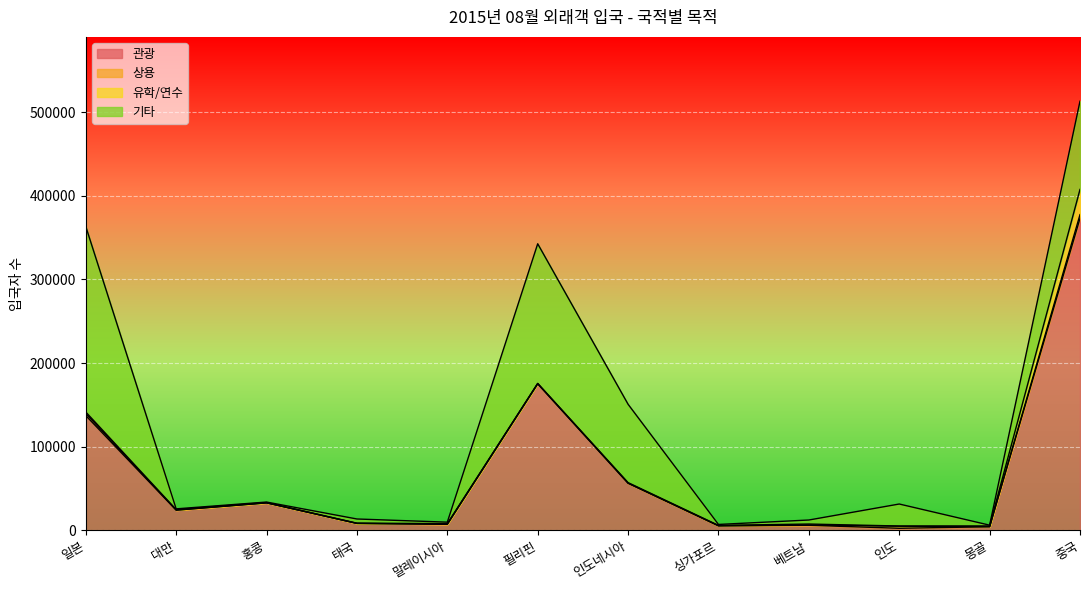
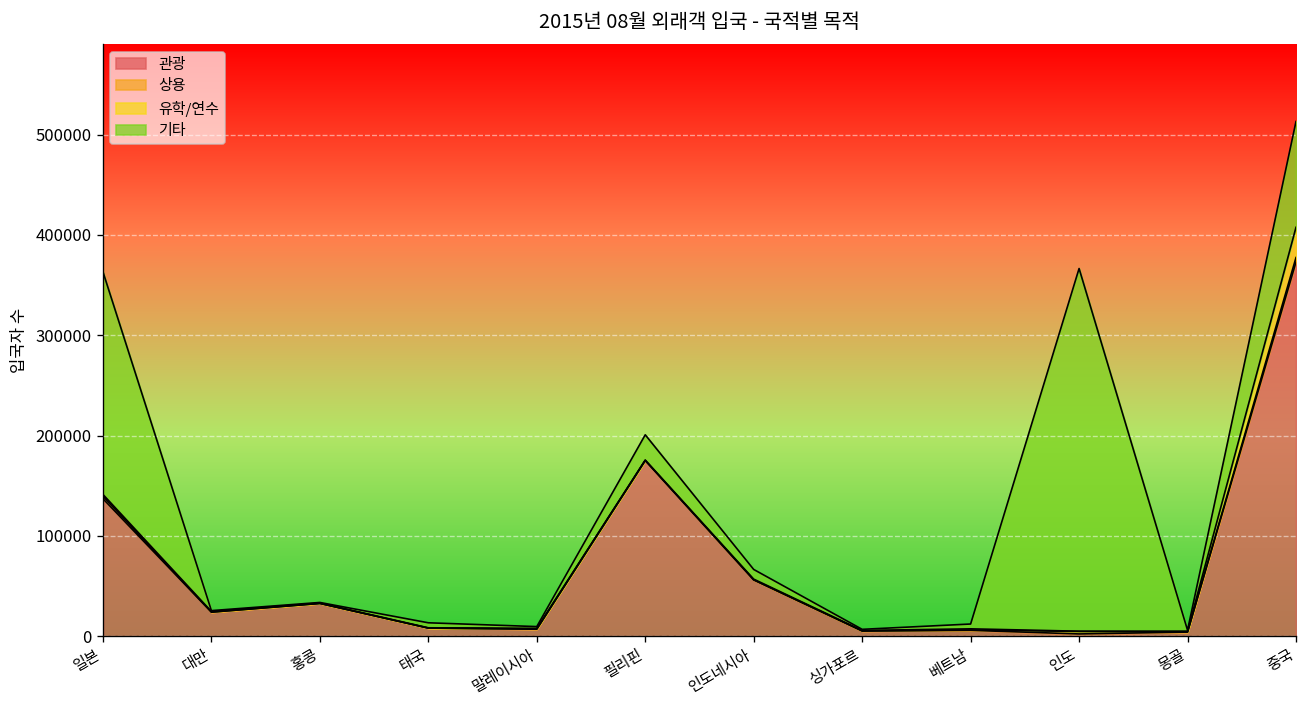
기타, 필리핀: 170000 -> 30000
기타, 인도네시아: 90000 -> 10000
기타, 인도: 30000 -> 360000
